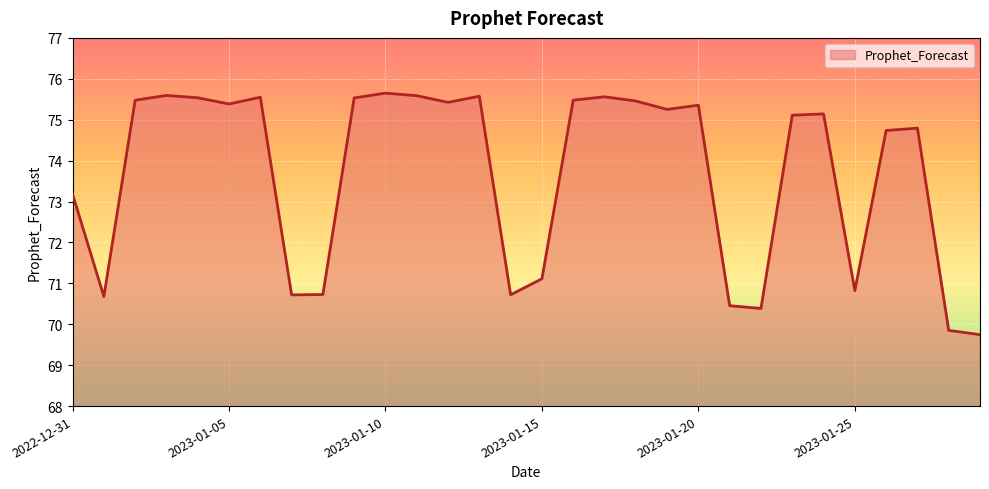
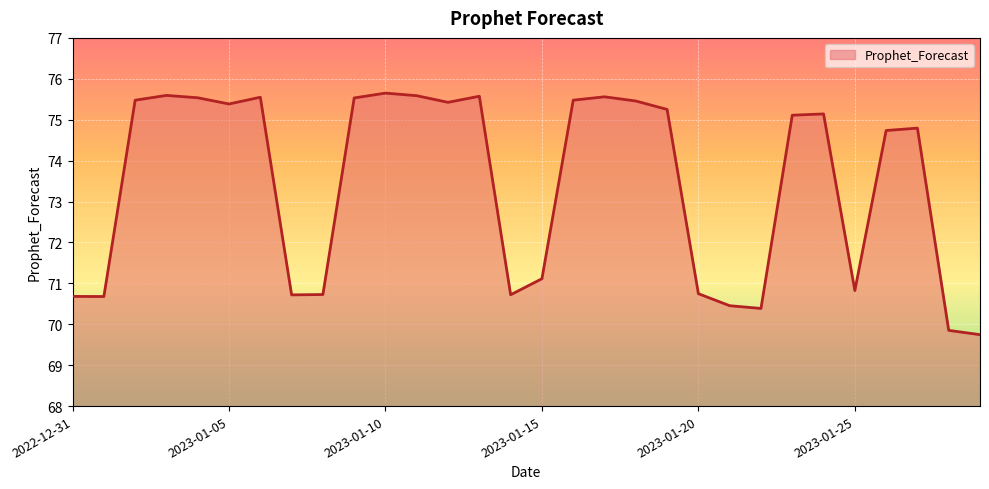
2022-12-31: 73.2 -> 70.7
2023-01-20: 75.4 -> 70.7
